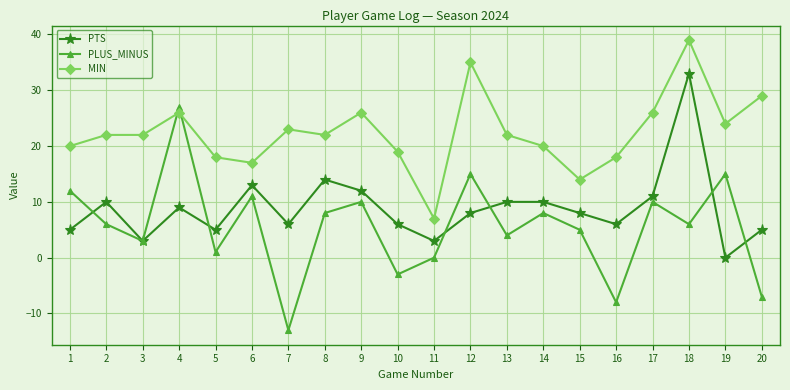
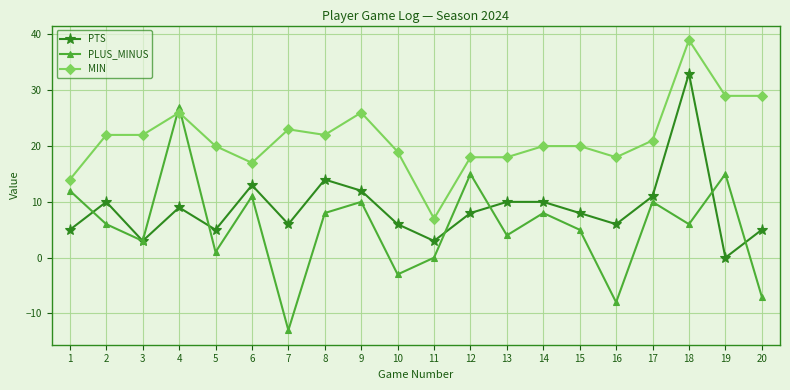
MIN, 1: 20 -> 14
MIN, 5: 18 -> 20
MIN, 12: 35 -> 18
MIN, 13: 22 -> 18
MIN, 15: 14 -> 20
MIN, 17: 26 -> 21
MIN, 19: 24 -> 29
